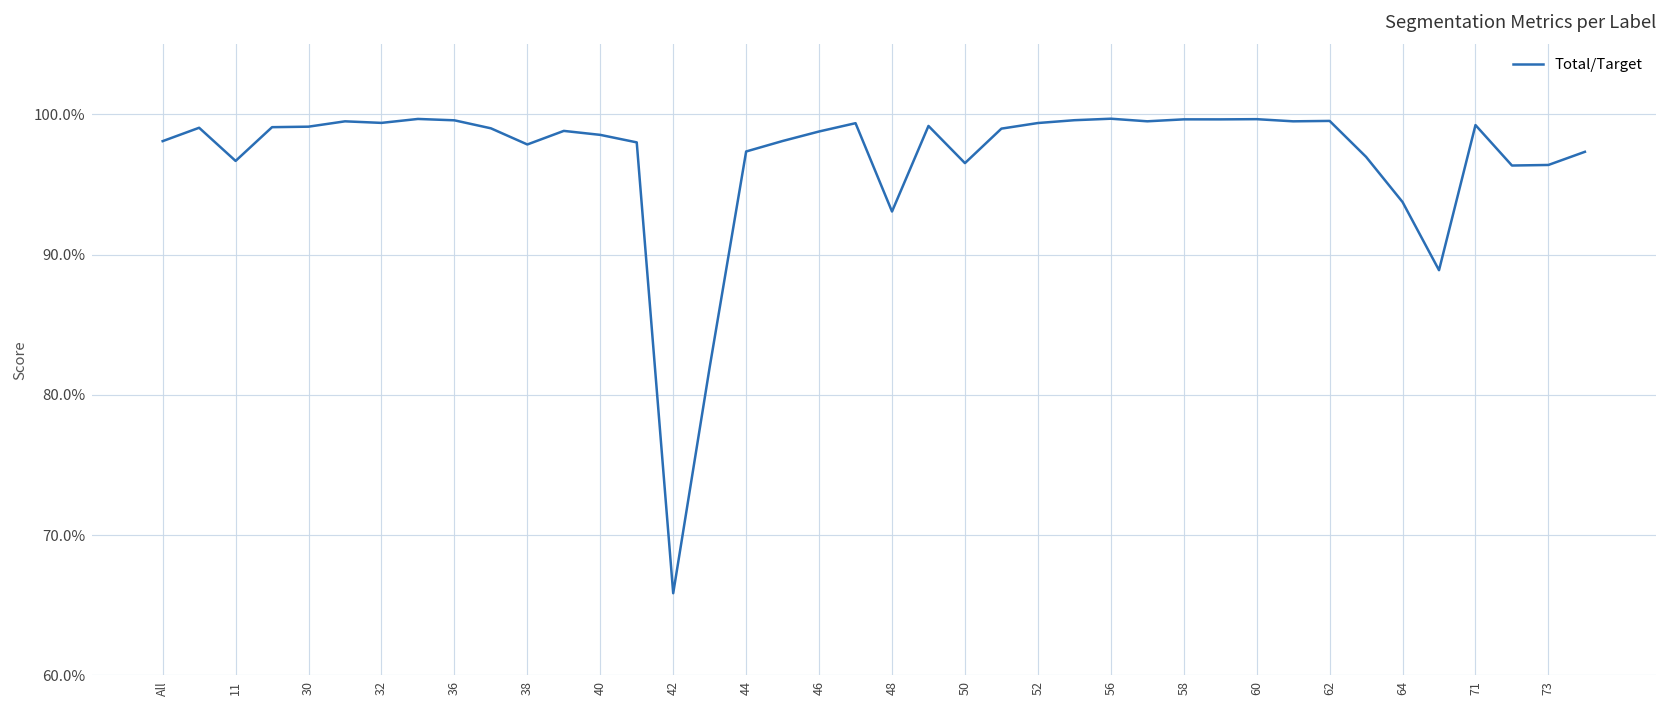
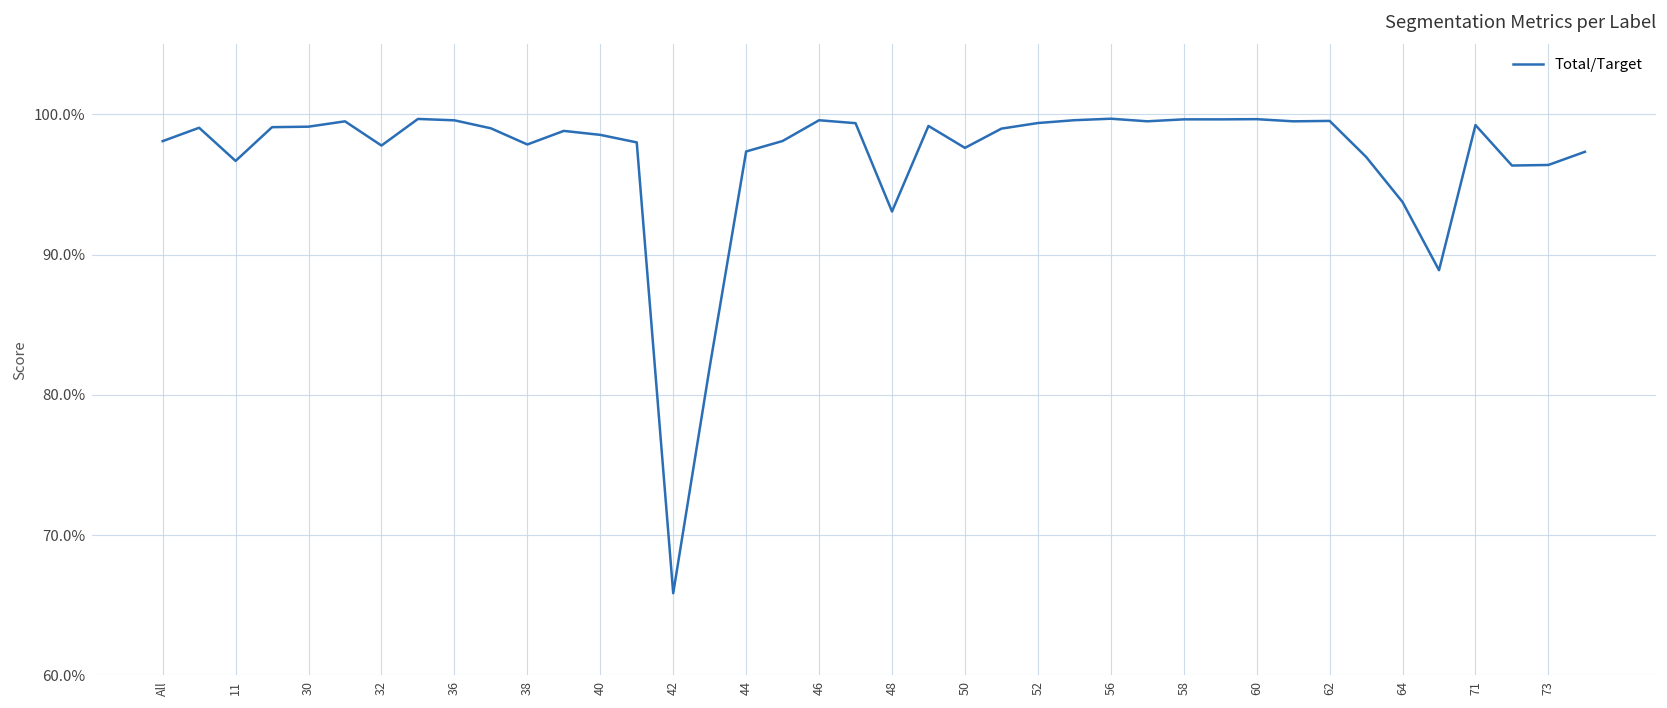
32: 99.4% -> 97.8%
46: 98.8% -> 99.6%
50: 96.5% -> 97.6%
